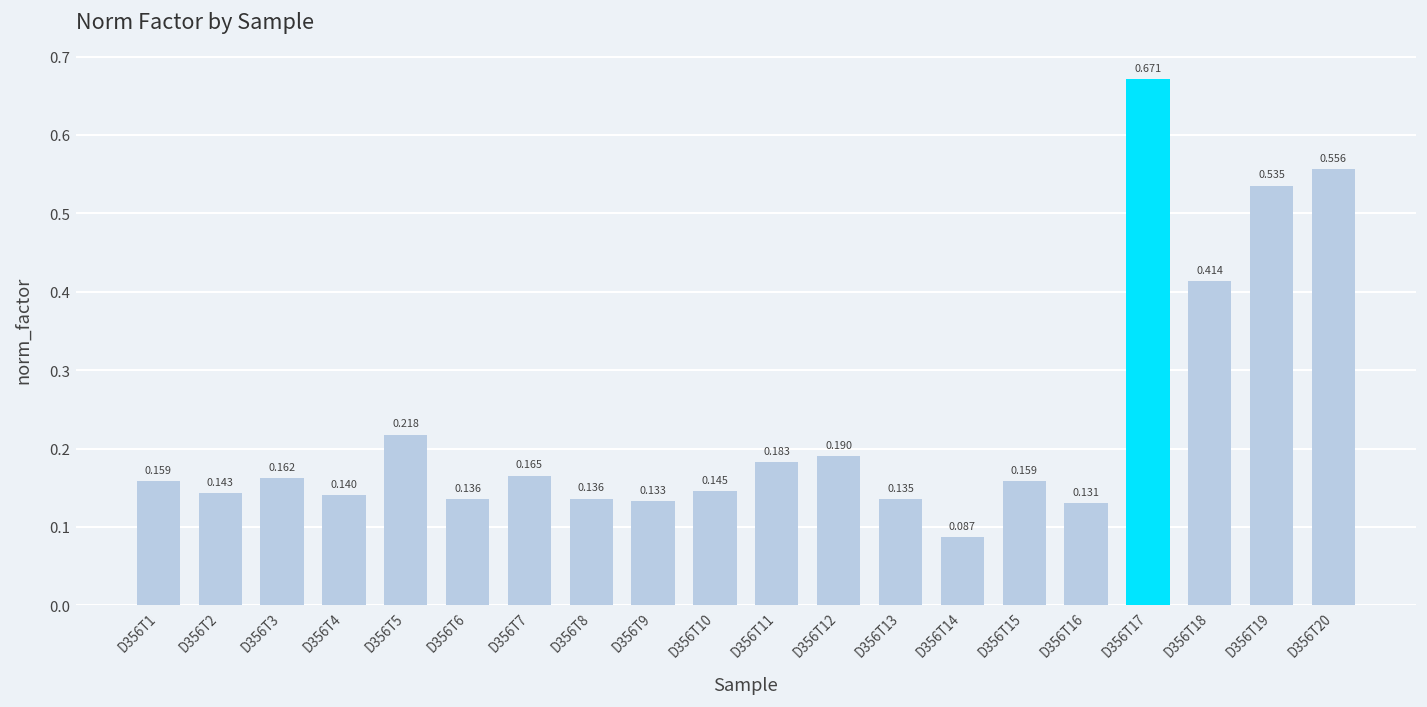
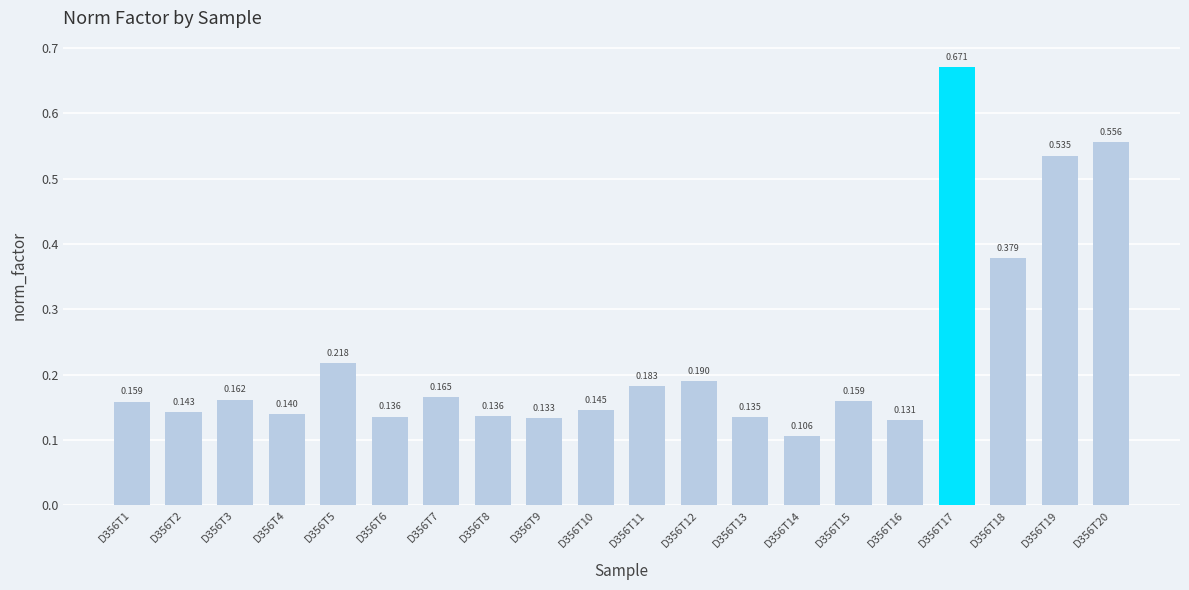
D356T14: 0.087 -> 0.106
D356T18: 0.414 -> 0.379
